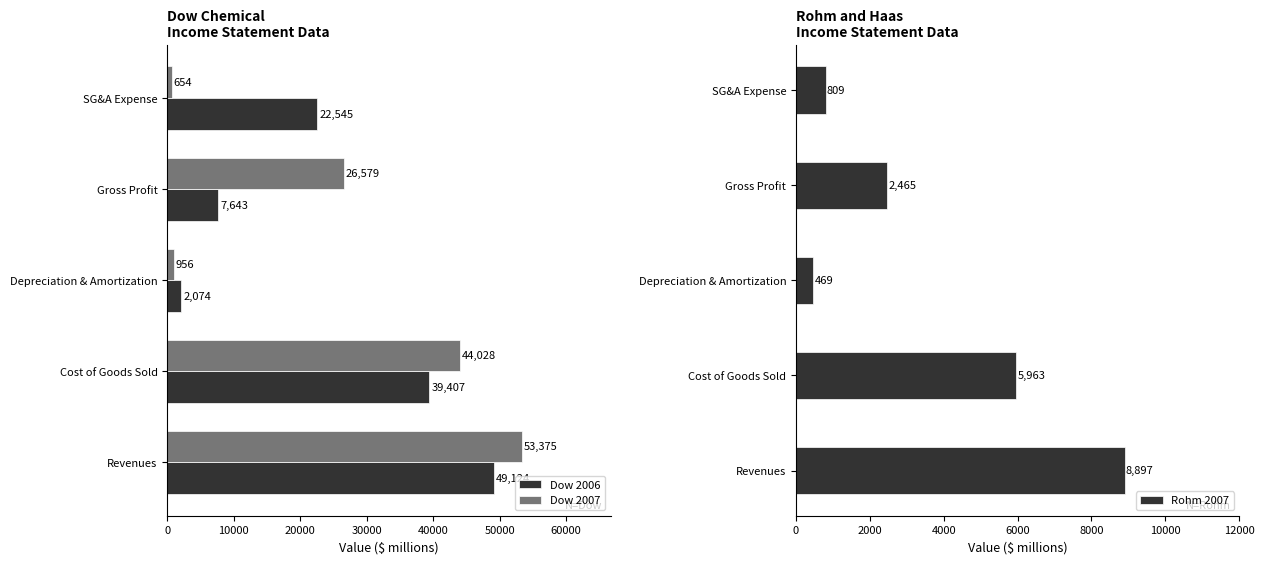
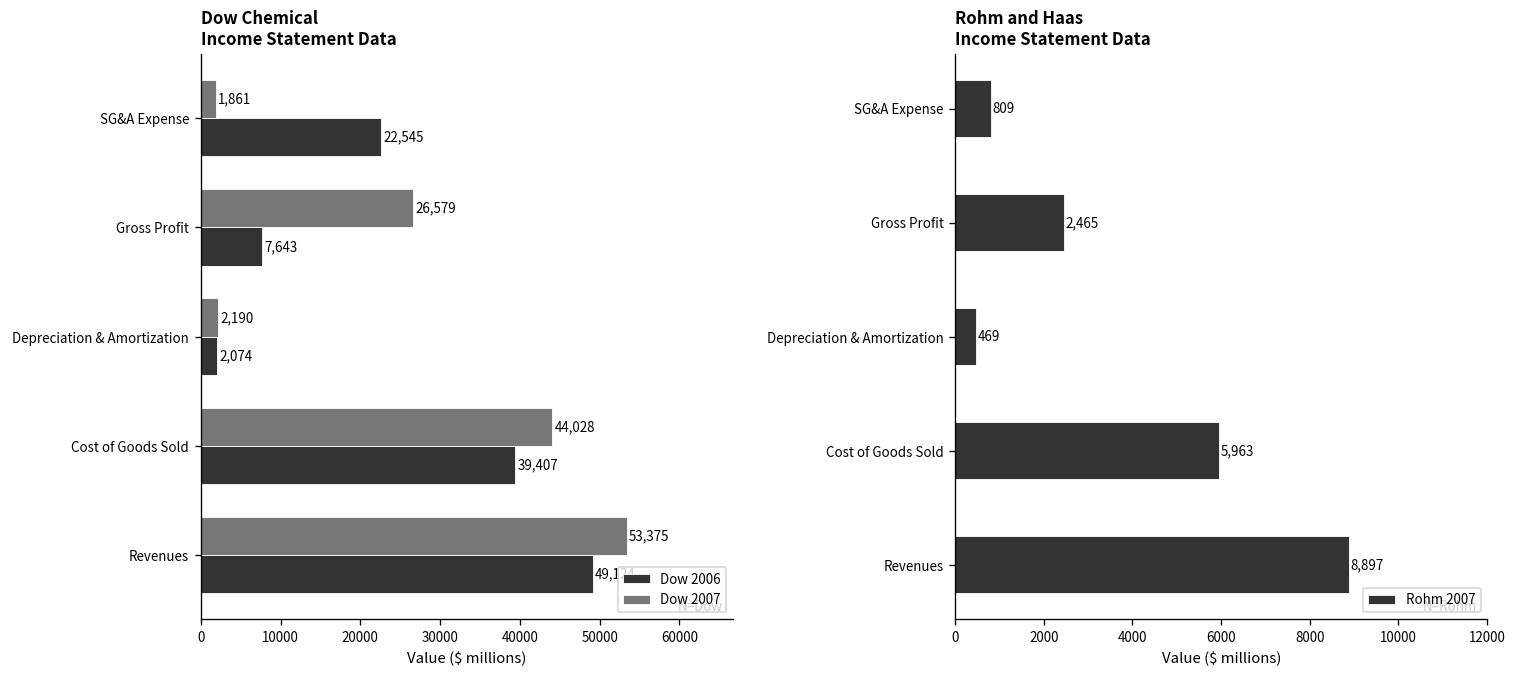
Dow Chemical Income Statement Data, Dow 2007, SG&A Expense: 654 -> 1,861
Dow Chemical Income Statement Data, Dow 2007, Depreciation & Amortization: 956 -> 2,190
